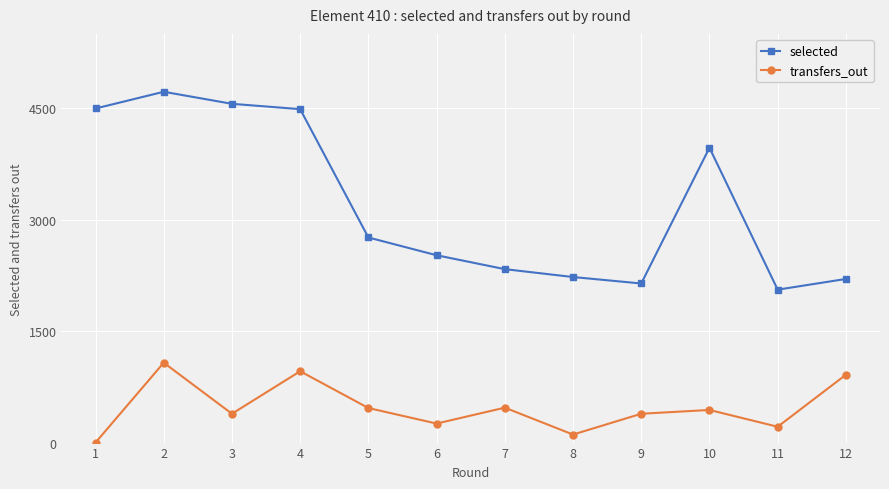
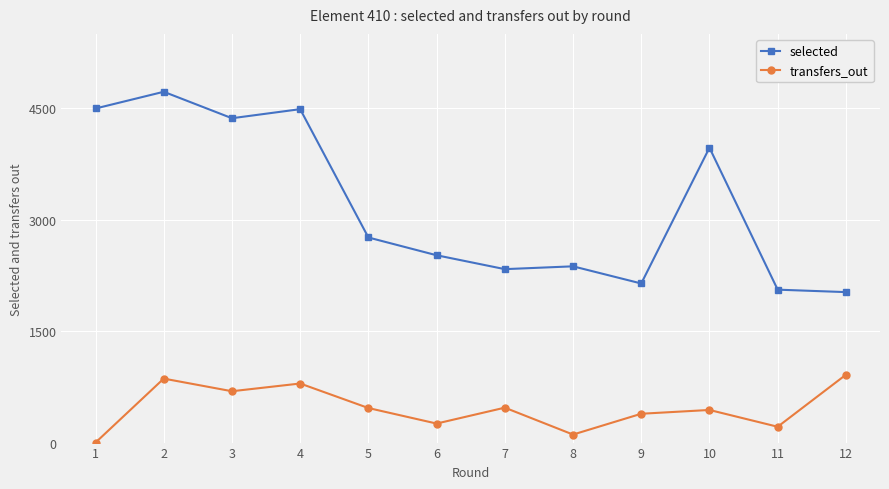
transfers_out, 2: 1100 -> 900
selected, 3: 4600 -> 4400
transfers_out, 3: 400 -> 700
transfers_out, 4: 1000 -> 800
selected, 8: 2200 -> 2400
selected, 12: 2200 -> 2000
